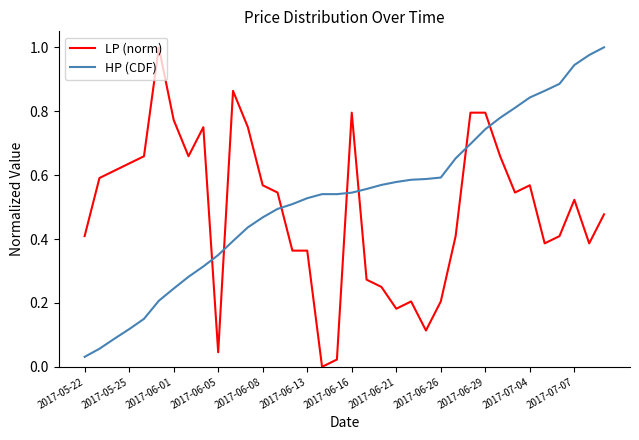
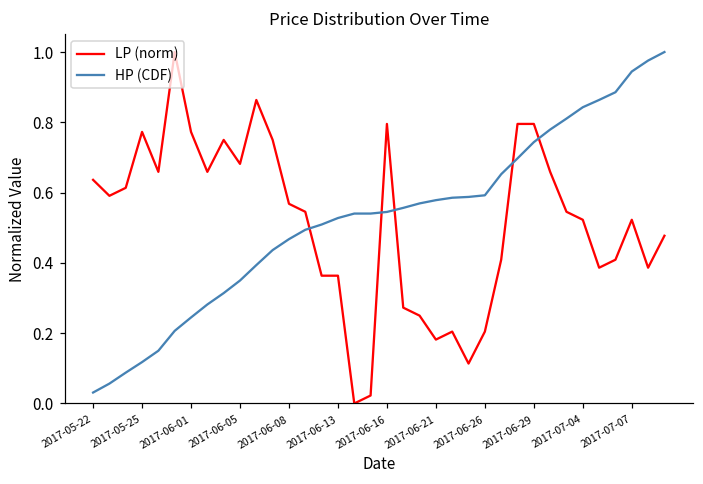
LP (norm), 2017-05-22: 0.41 -> 0.64
LP (norm), 2017-05-25: 0.64 -> 0.77
LP (norm), 2017-06-05: 0.05 -> 0.68
LP (norm), 2017-07-04: 0.57 -> 0.52
